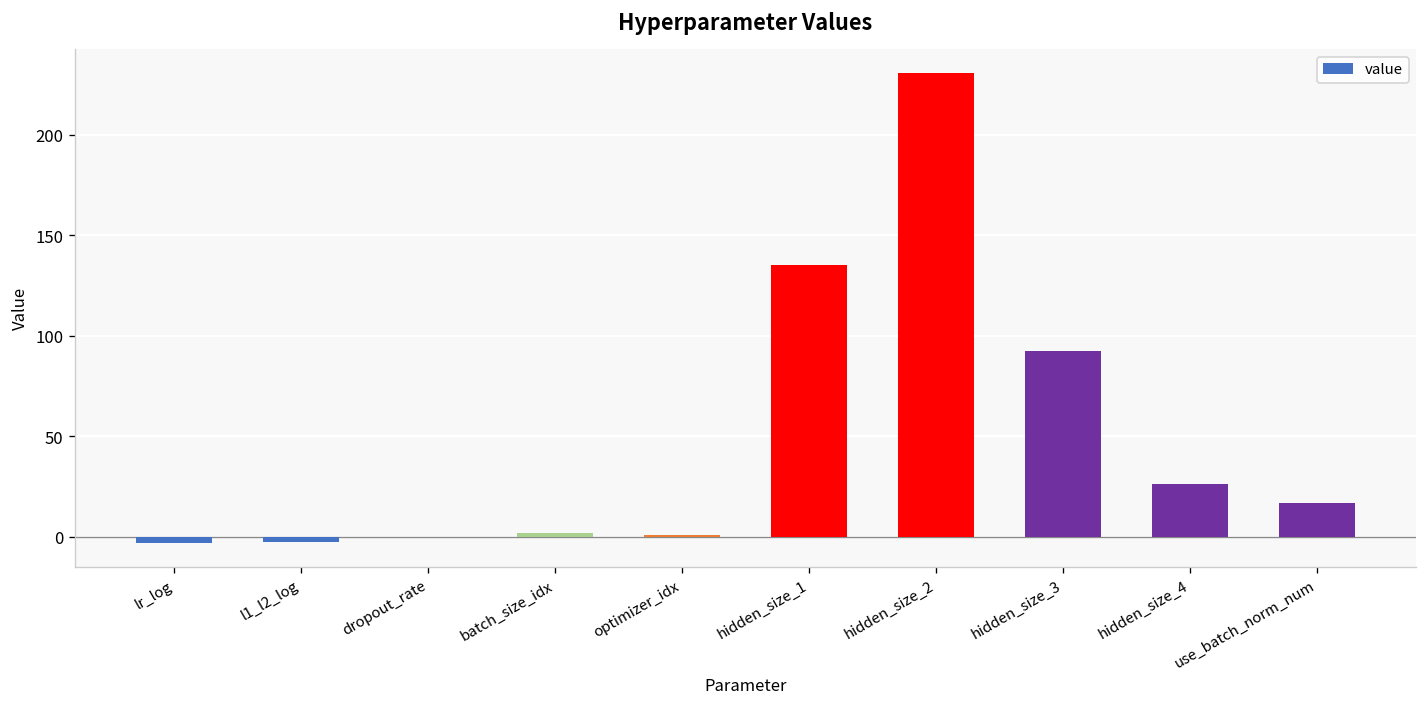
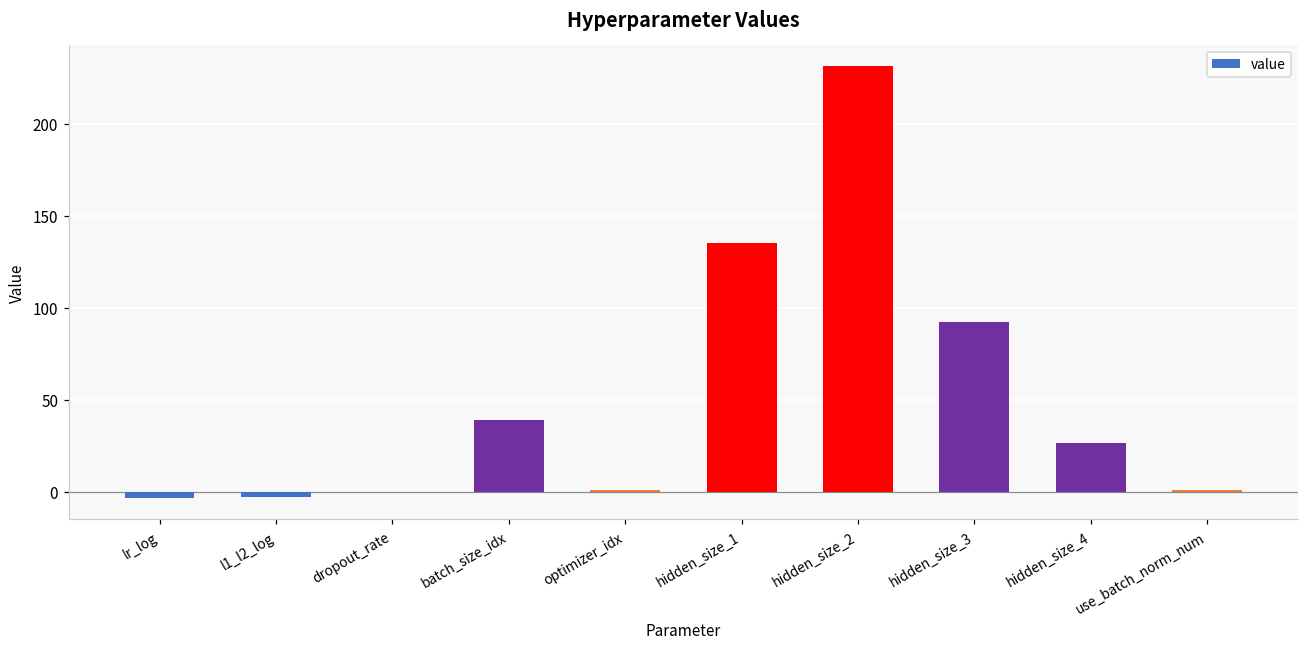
batch_size_idx: 2 -> 39
use_batch_norm_num: 17 -> 1
